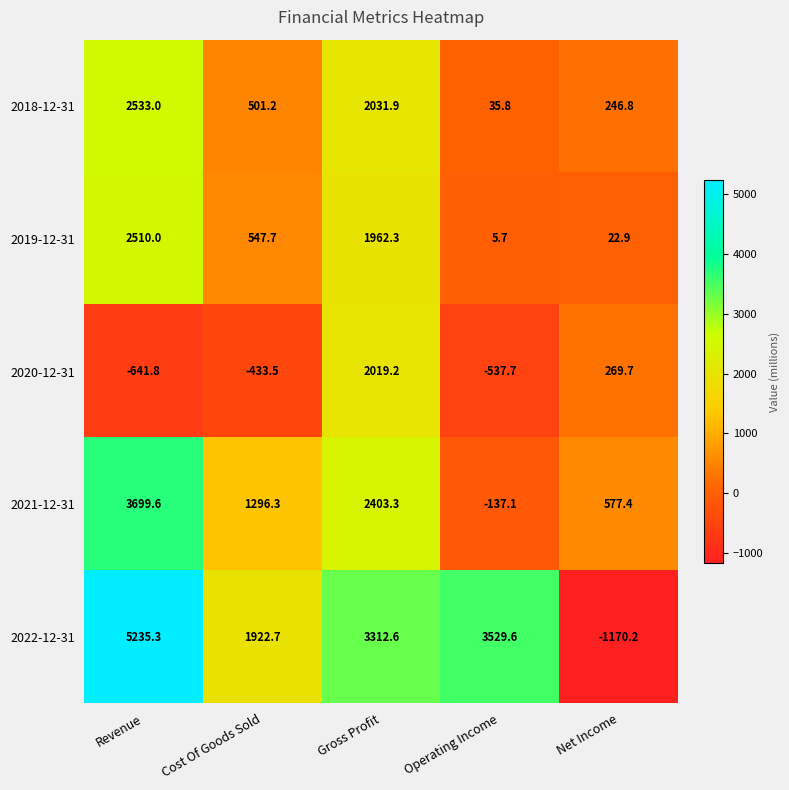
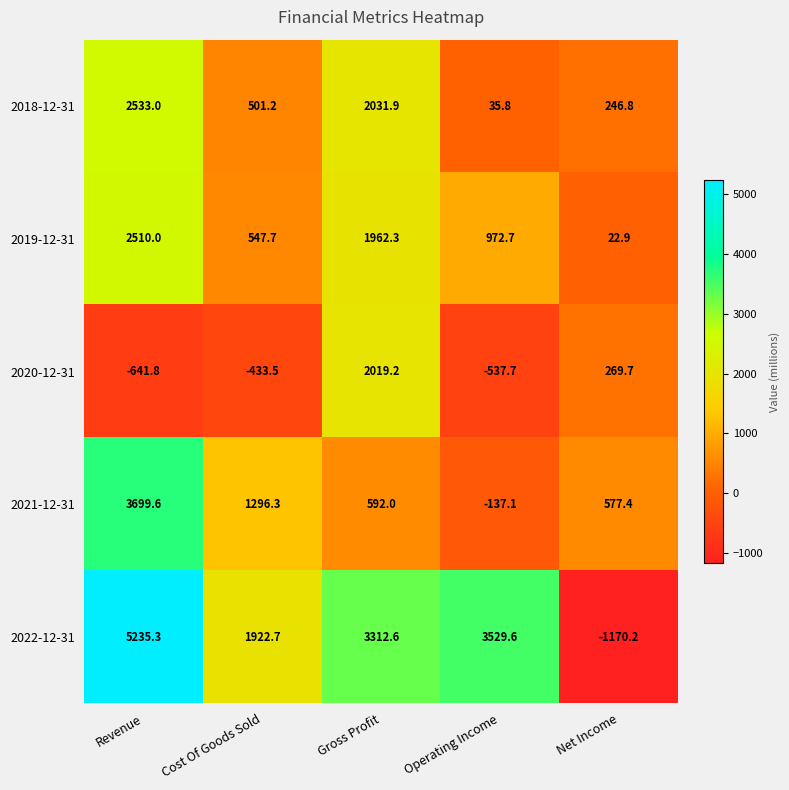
2019-12-31, Operating Income: 5.7 -> 972.7
2021-12-31, Gross Profit: 2403.3 -> 592.0
